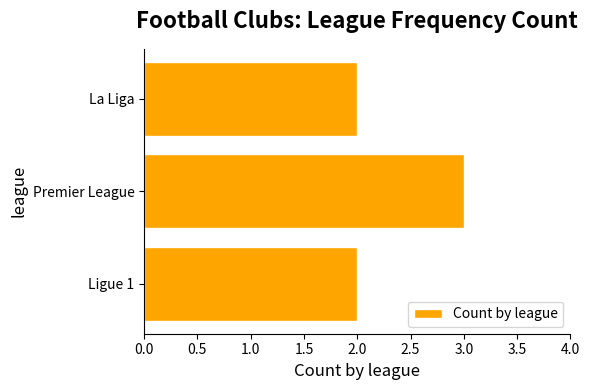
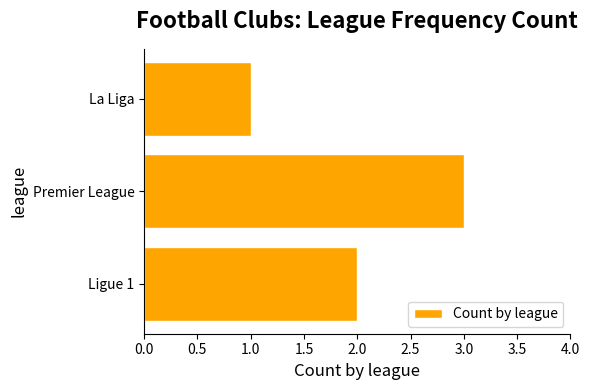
La Liga: 2 -> 1
